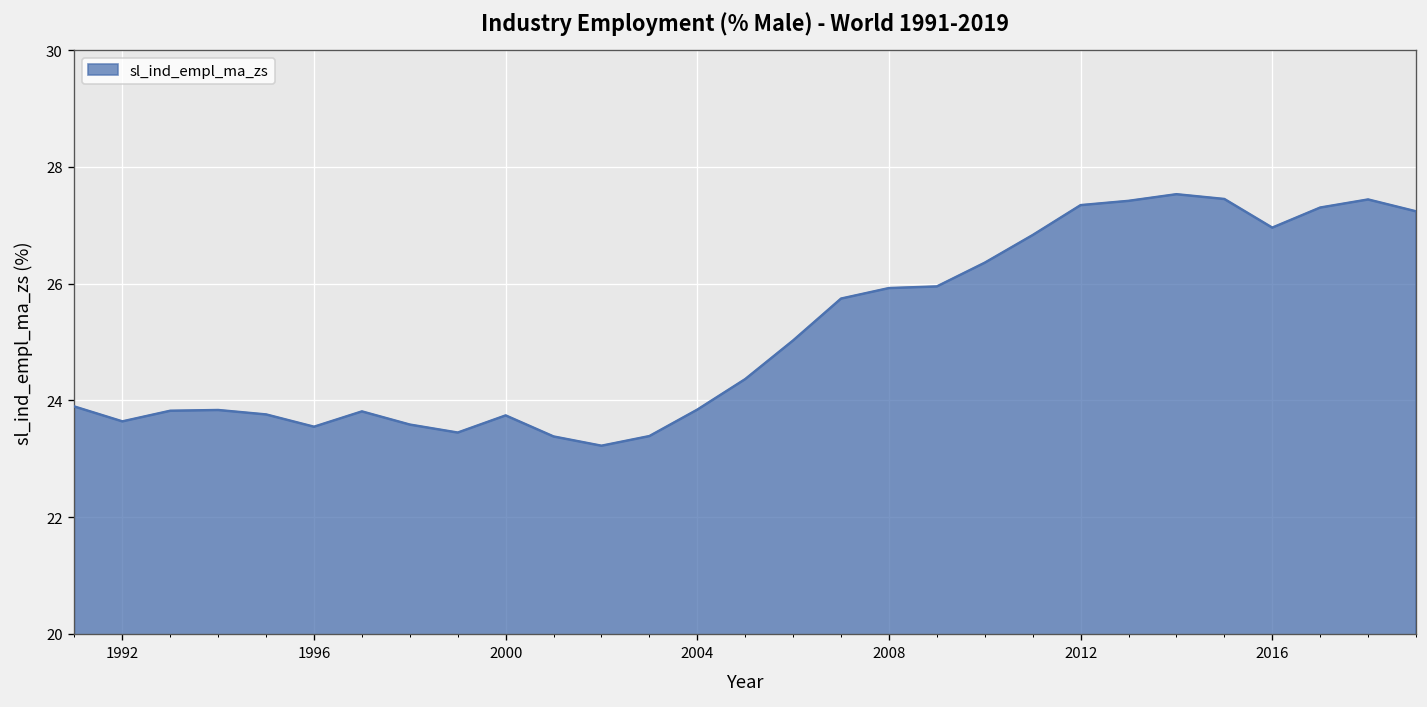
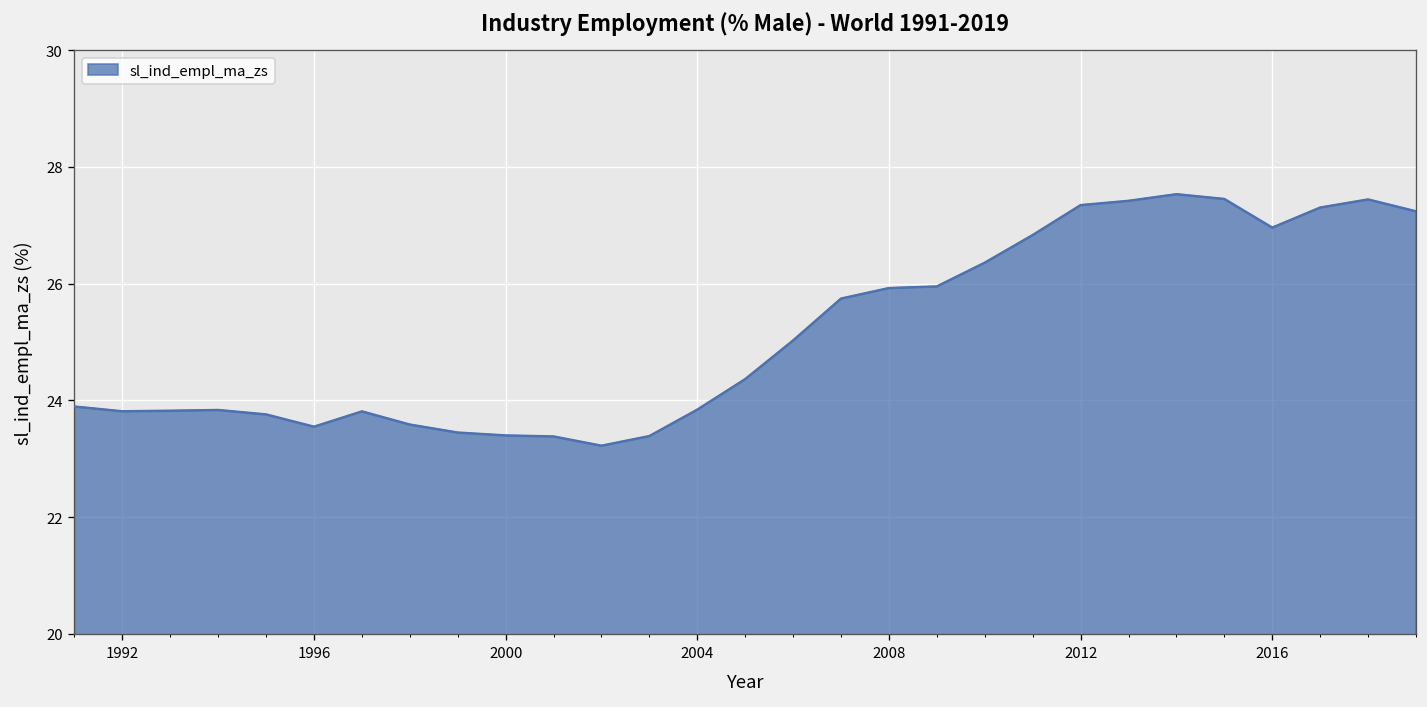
1992: 23.6 -> 23.8
2000: 23.7 -> 23.4
